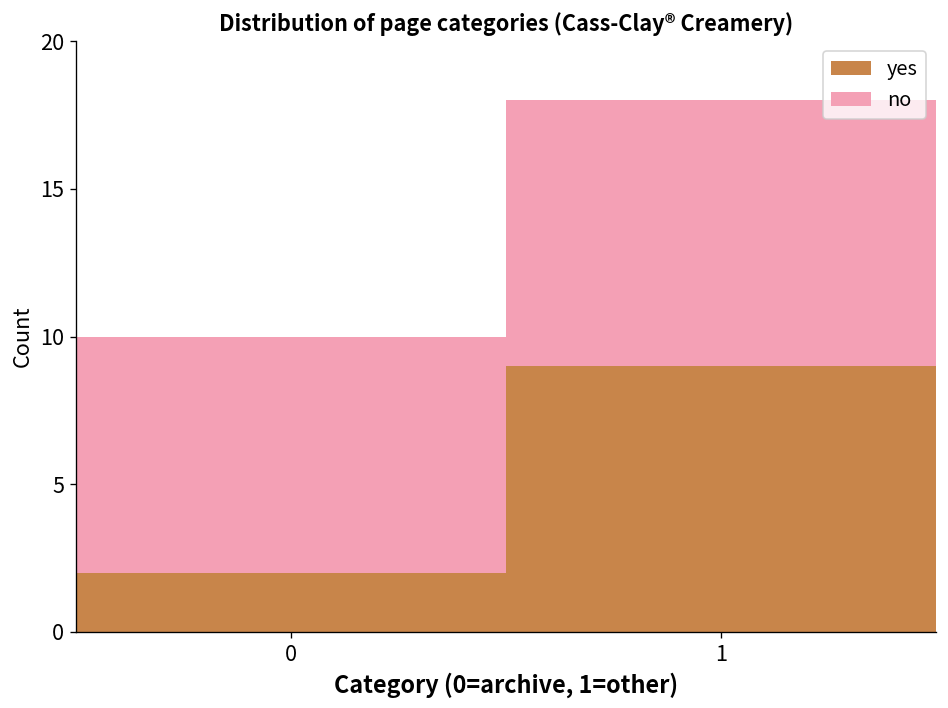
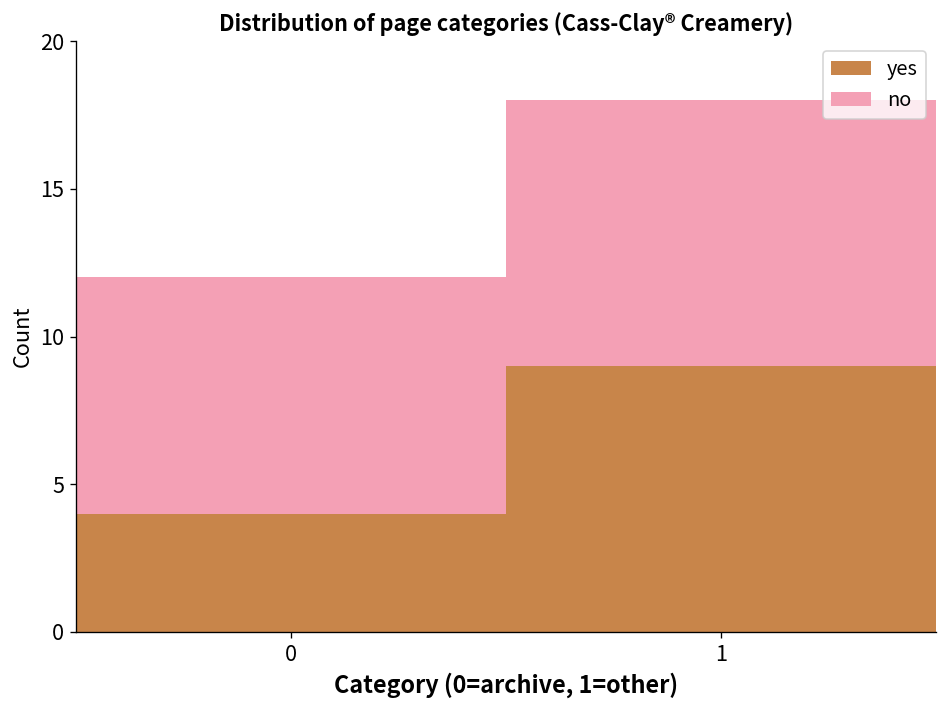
yes, 0: 2 -> 4
